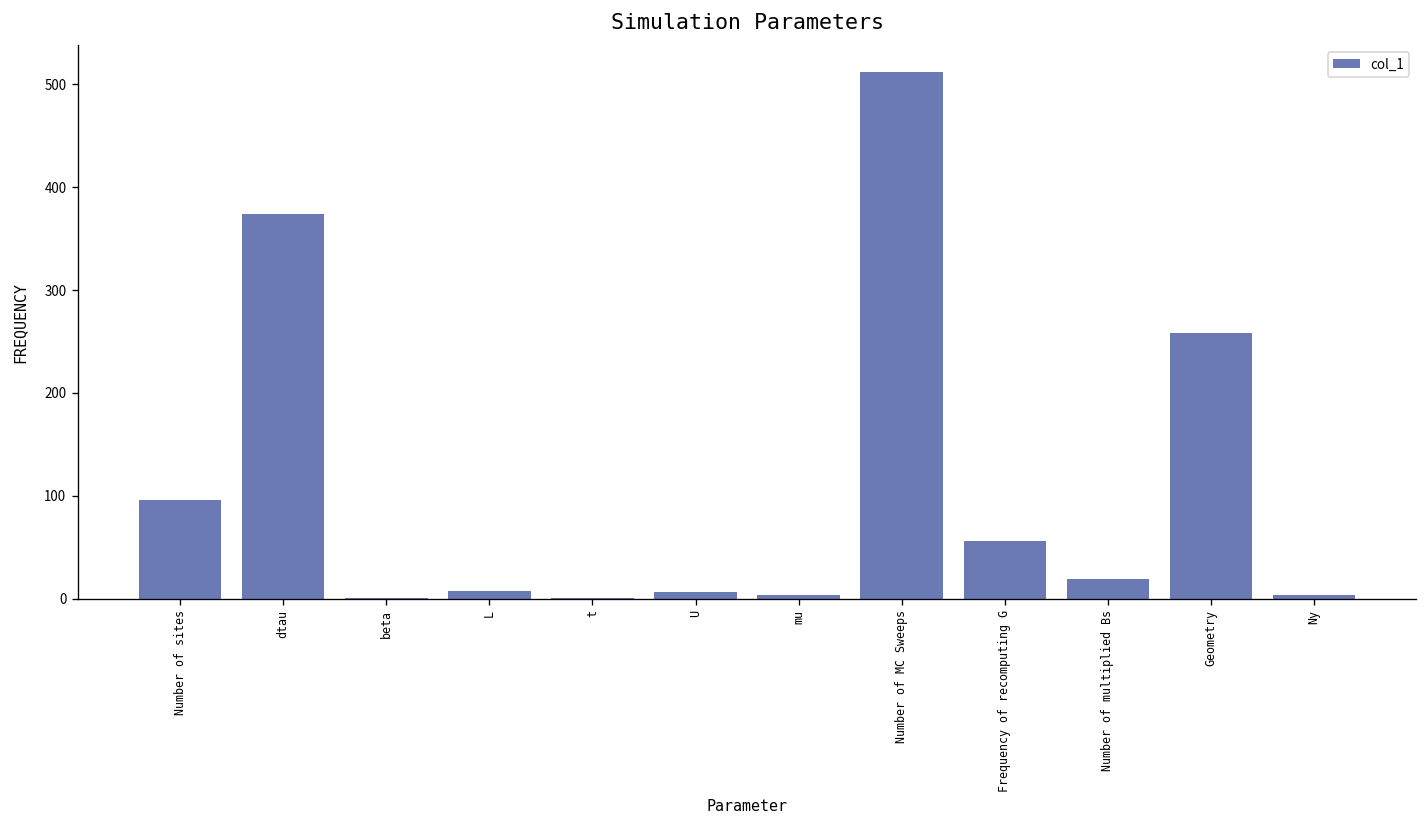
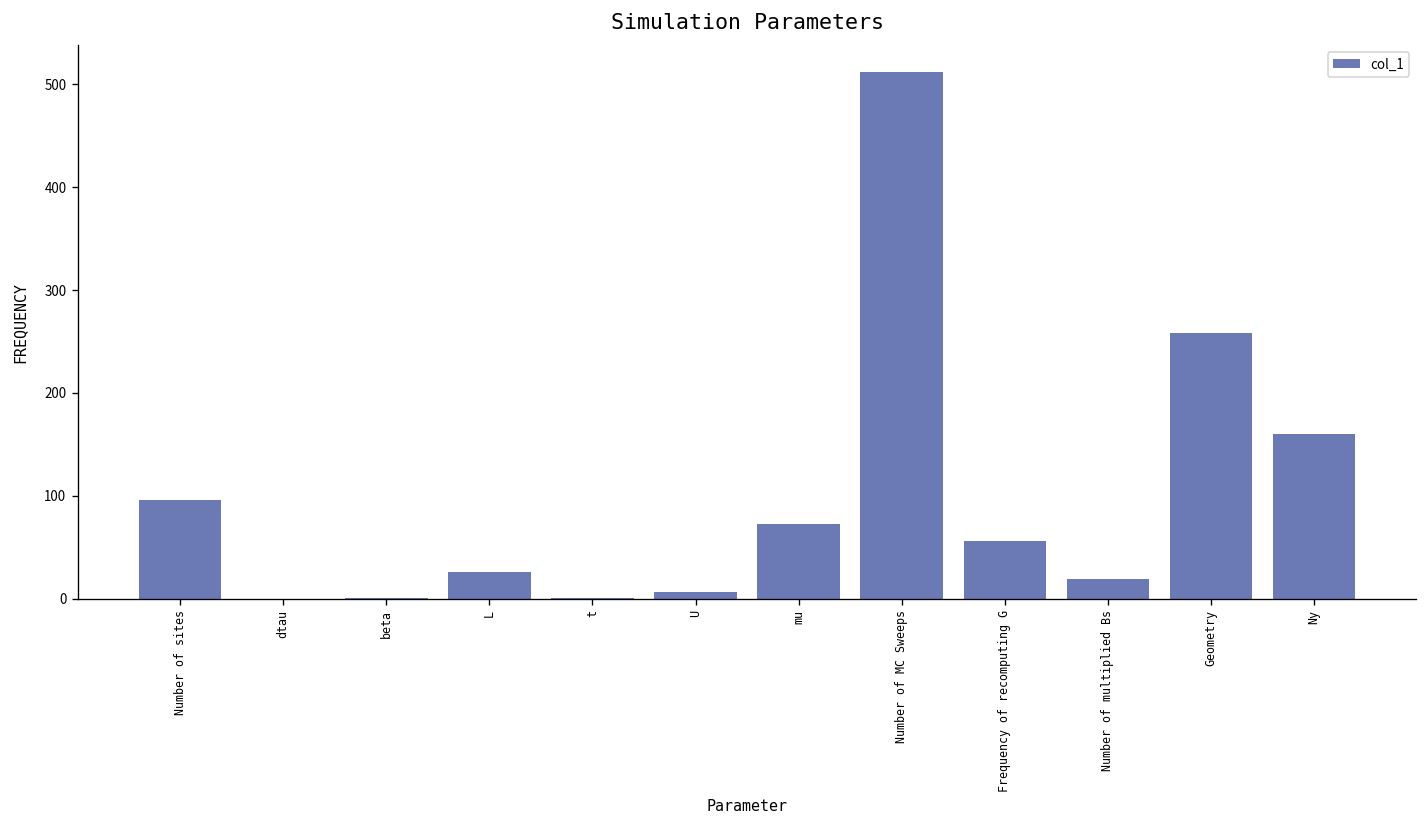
dtau: 370 -> 0
L: 10 -> 30
mu: 0 -> 70
Ny: 0 -> 160
